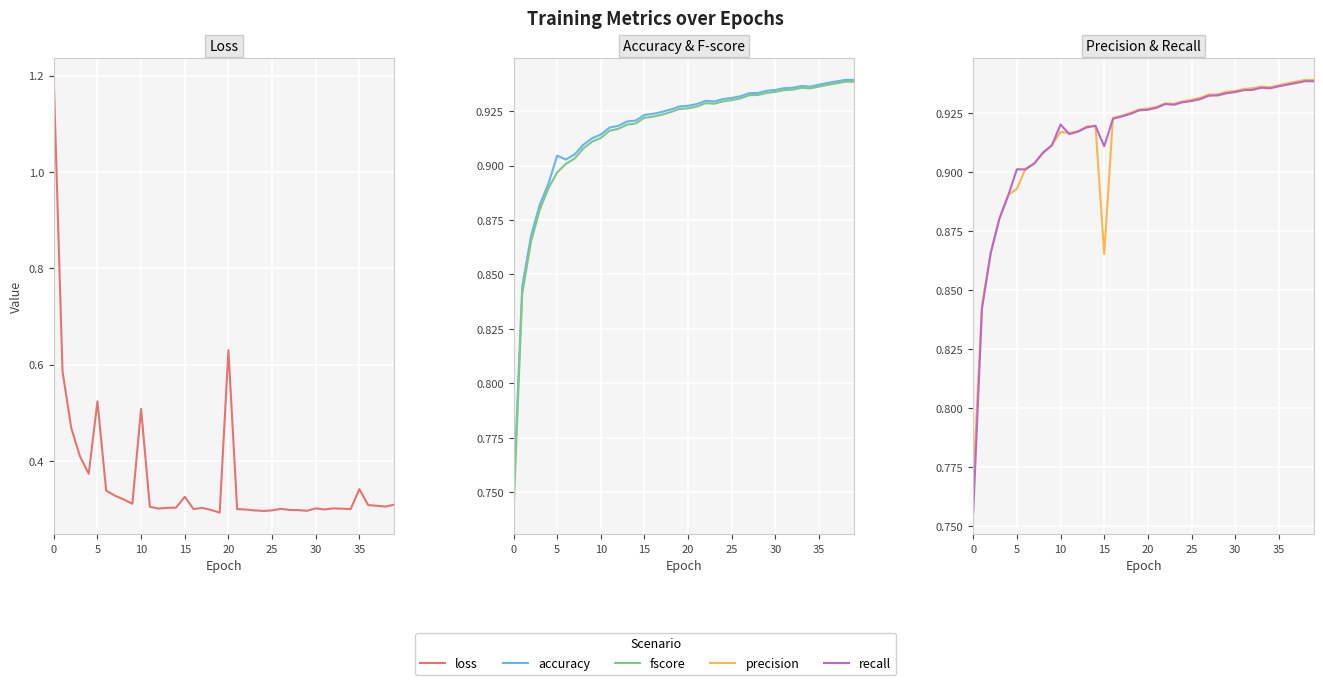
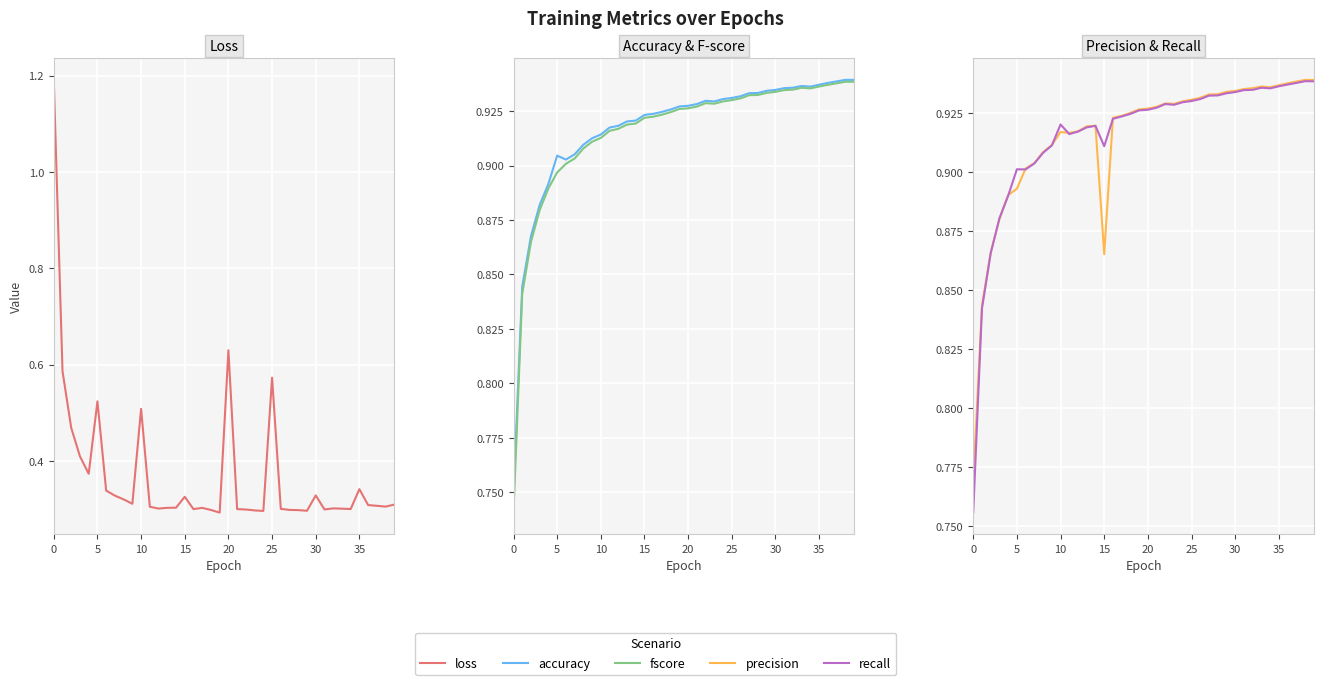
Loss, 25: 0.30 -> 0.57
Loss, 30: 0.30 -> 0.33
